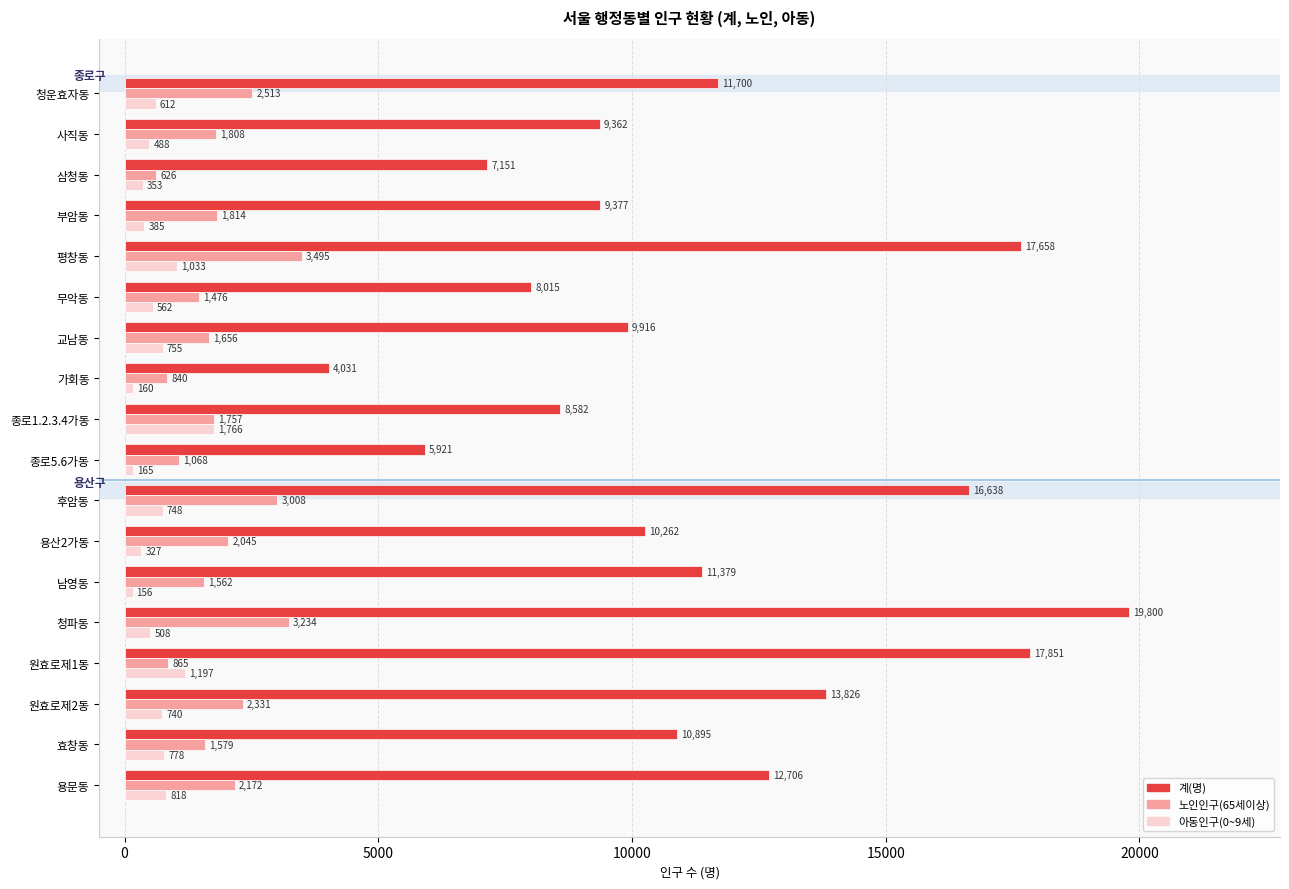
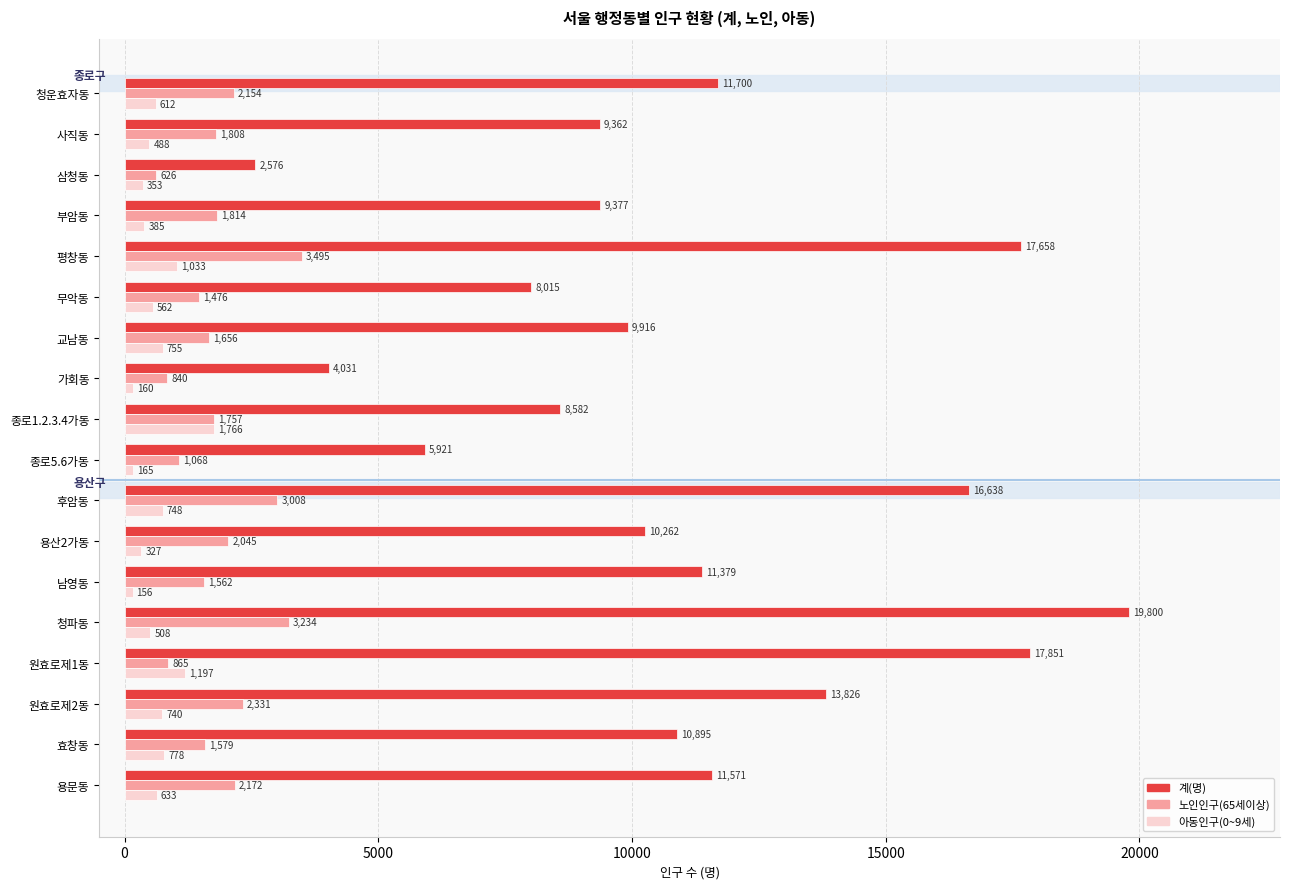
노인인구(65세이상), 청운효자동: 2,513 -> 2,154
계(명), 삼청동: 7,151 -> 2,576
계(명), 용문동: 12,706 -> 11,571
아동인구(0~9세), 용문동: 818 -> 633
